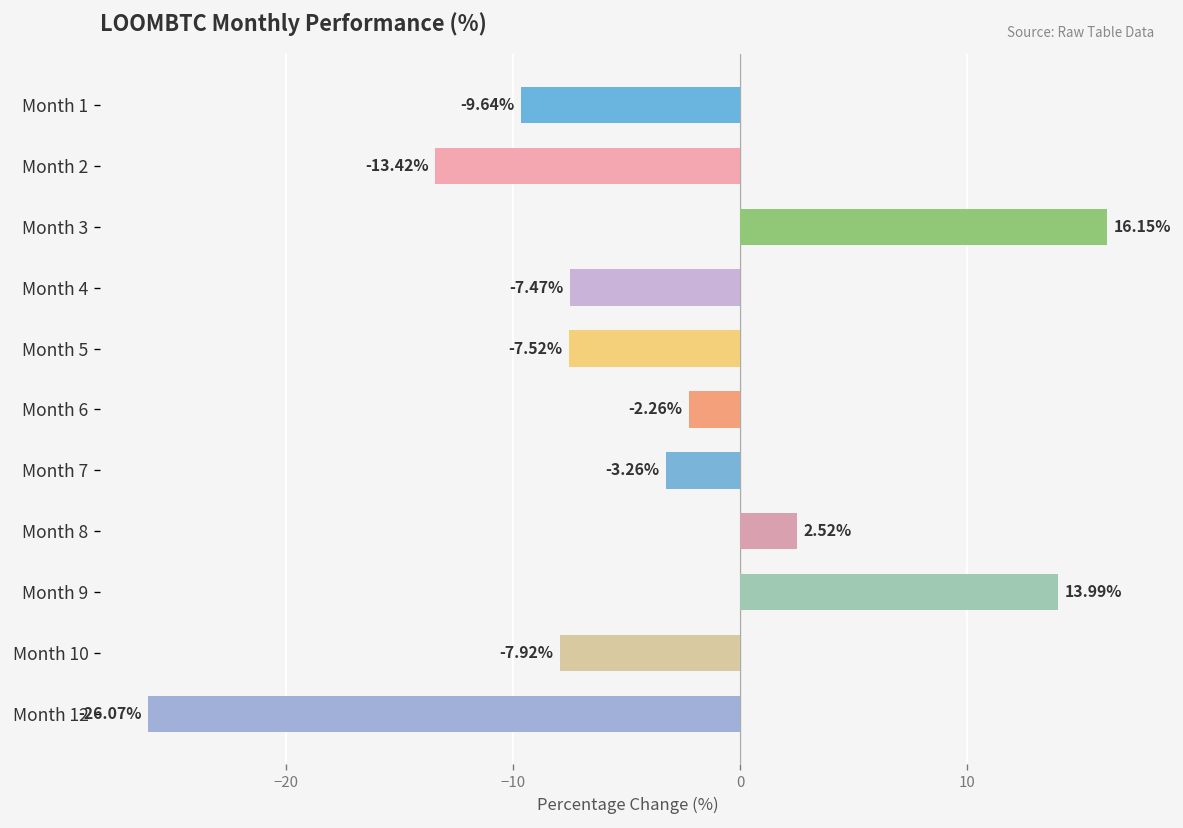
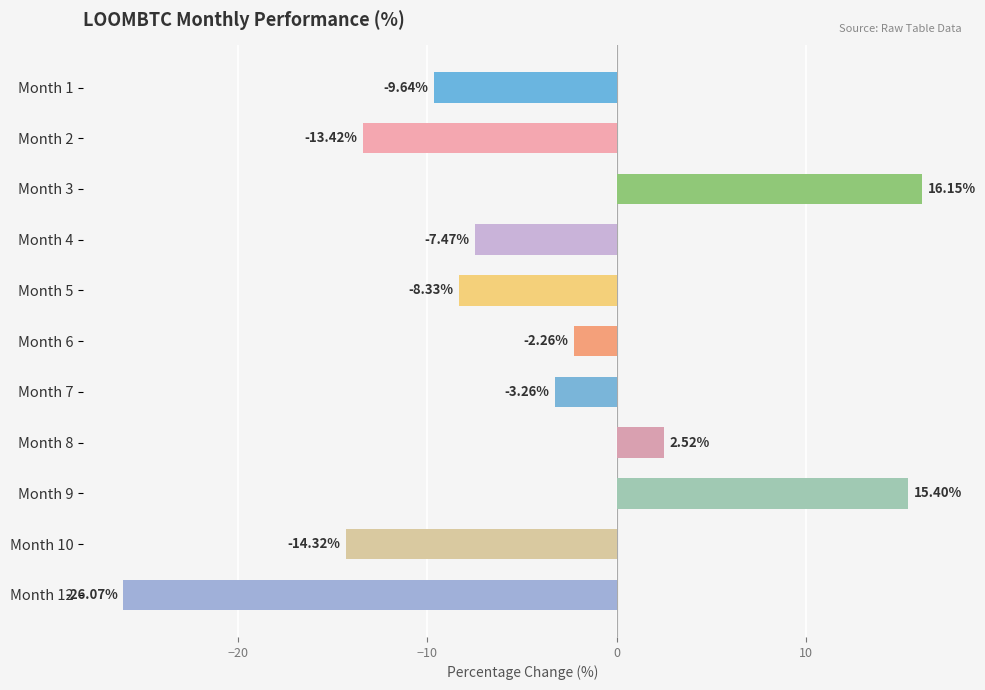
Month 5: -7.52% -> -8.33%
Month 9: 13.99% -> 15.40%
Month 10: -7.92% -> -14.32%
